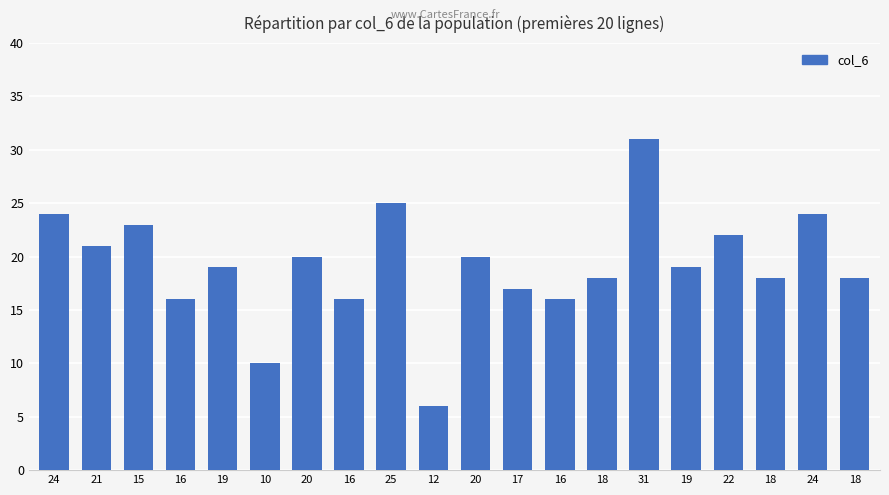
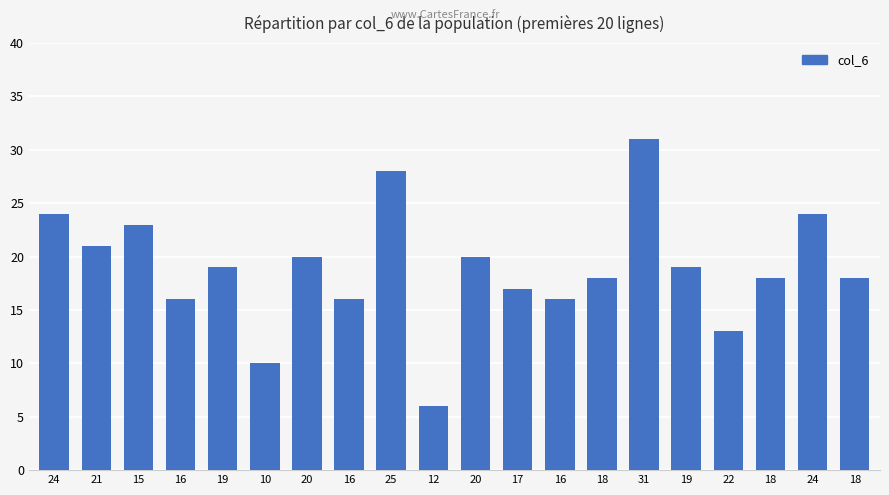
25: 25 -> 28
22: 22 -> 13
